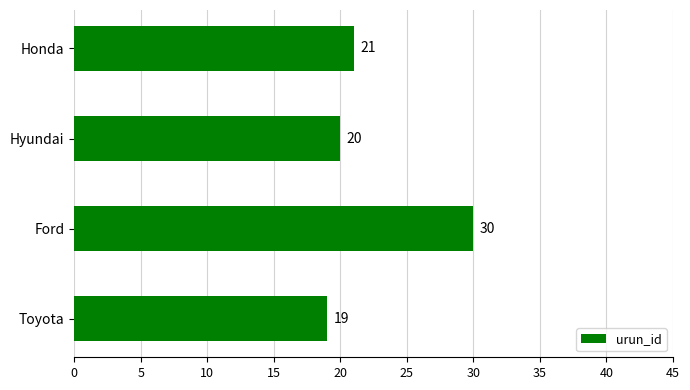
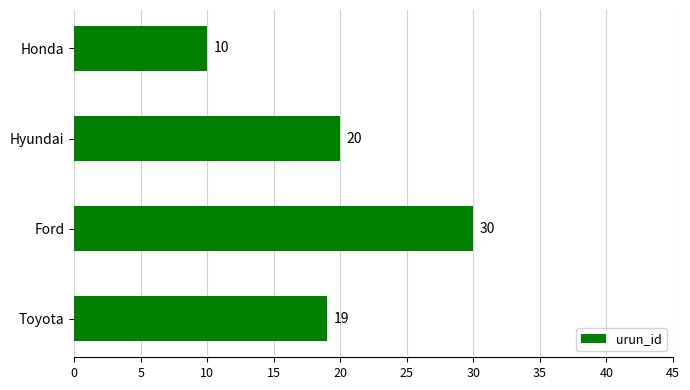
Honda: 21 -> 10
